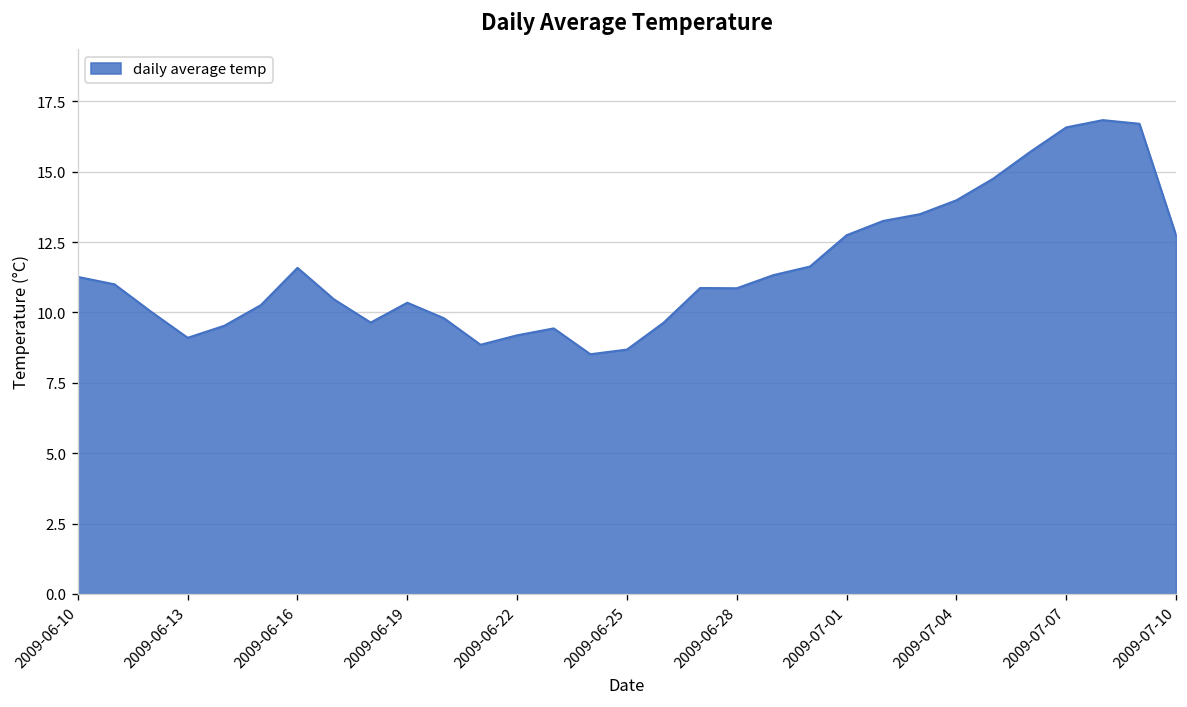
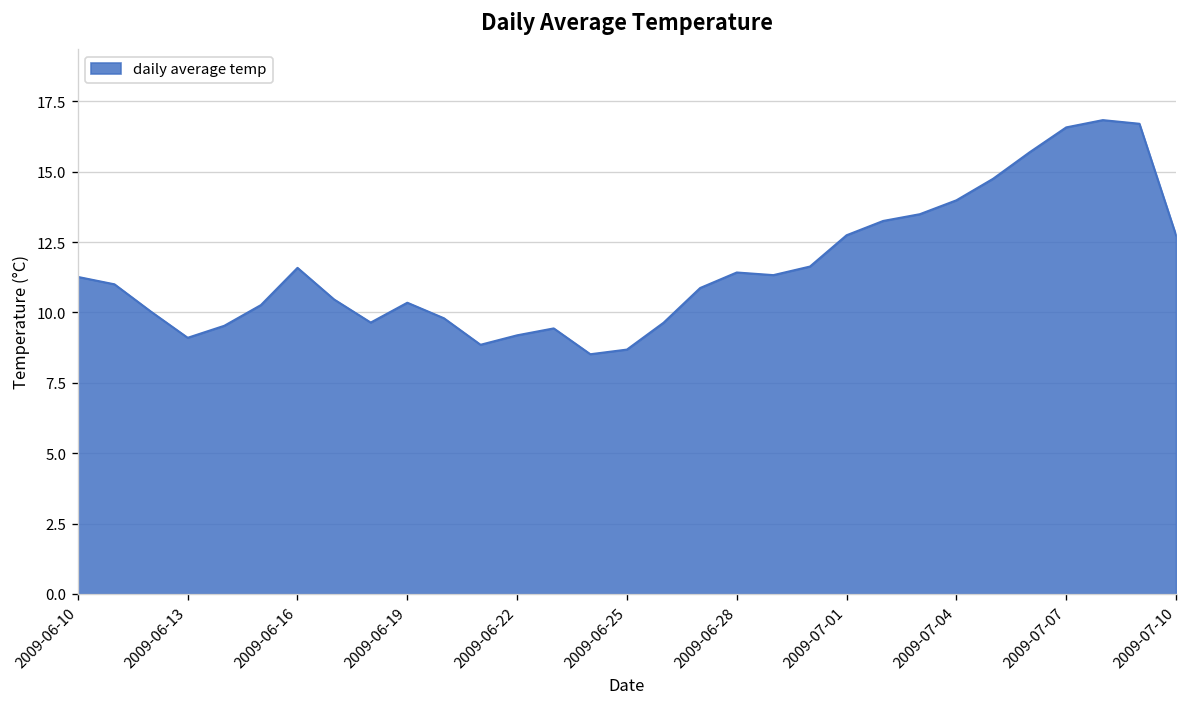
2009-06-28: 10.9 -> 11.4
